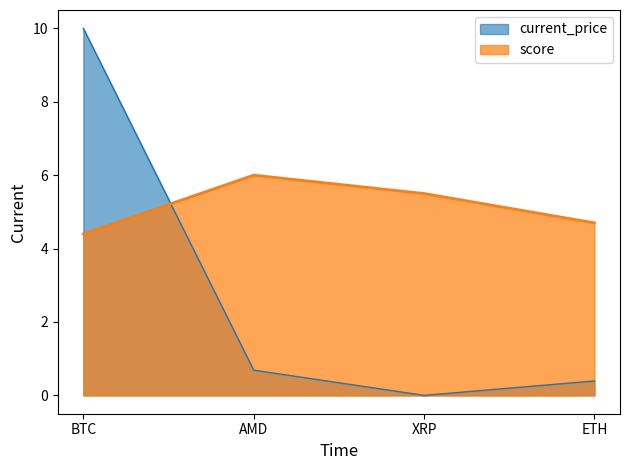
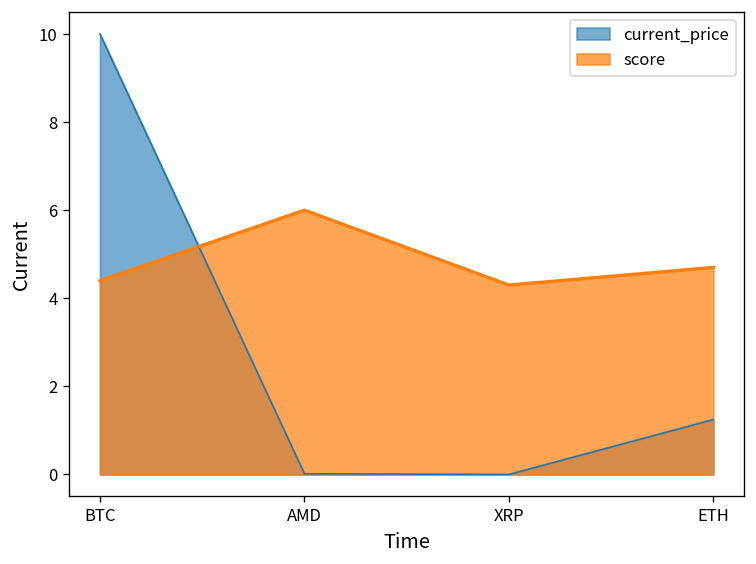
current_price, AMD: 0.7 -> 0.0
score, XRP: 5.5 -> 4.3
current_price, ETH: 0.4 -> 1.2
